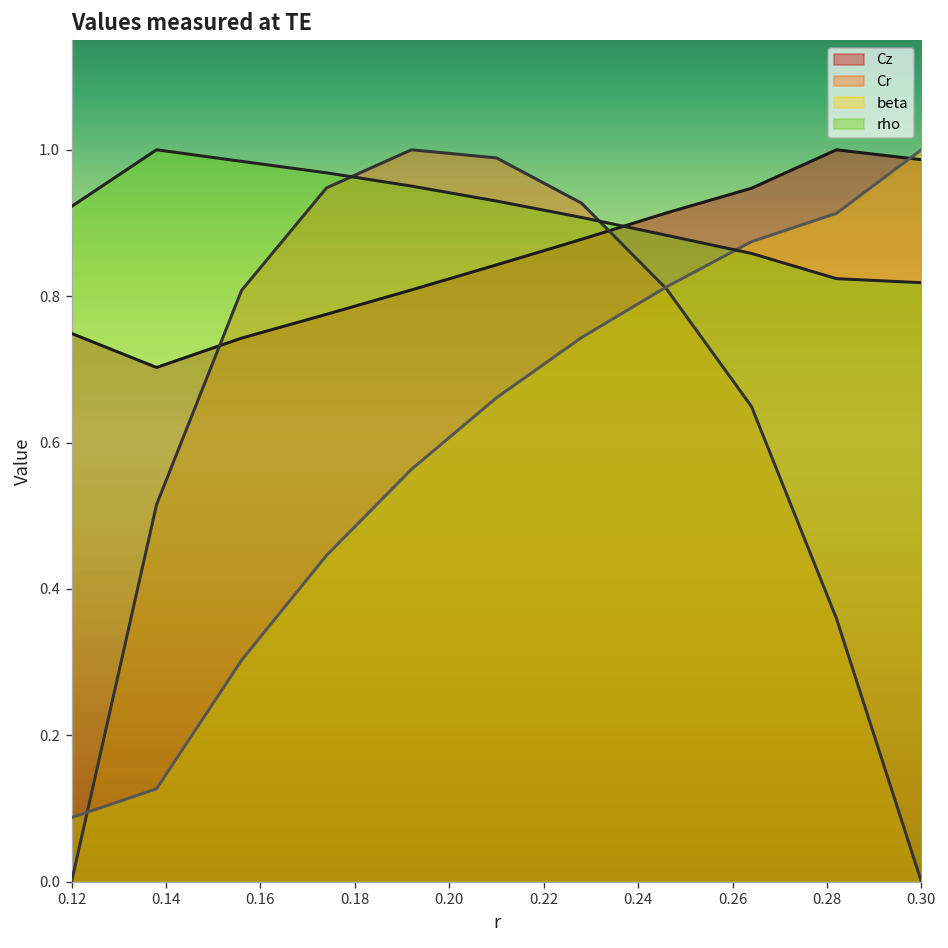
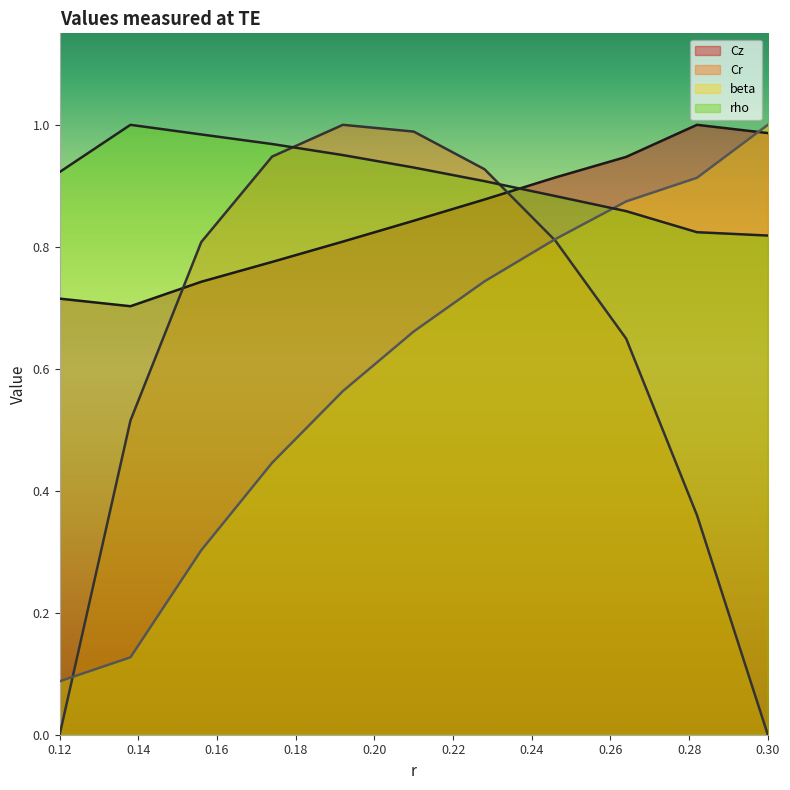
Cz, 0.12: 0.75 -> 0.72
